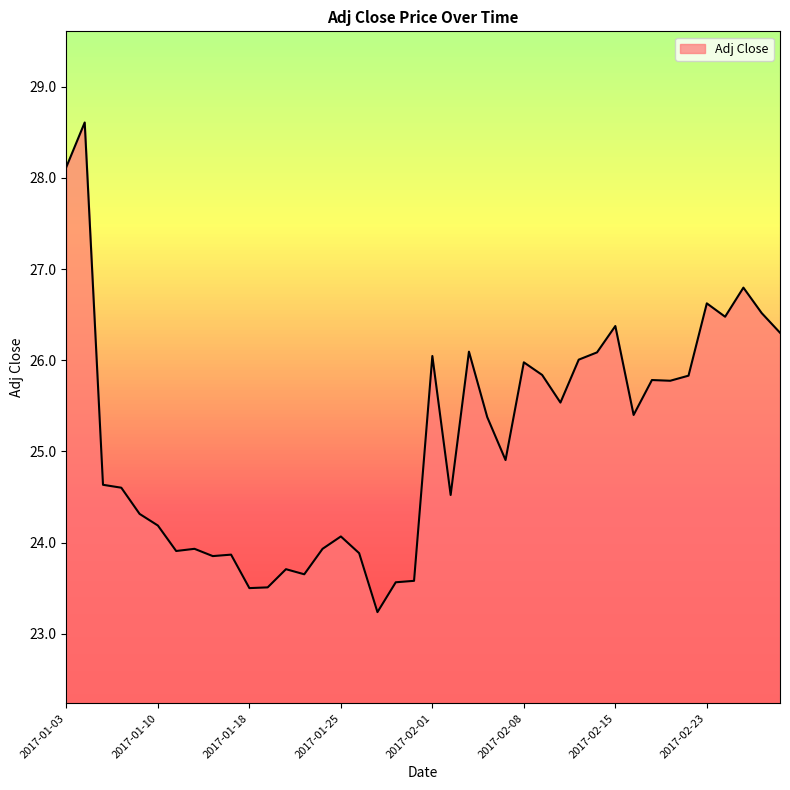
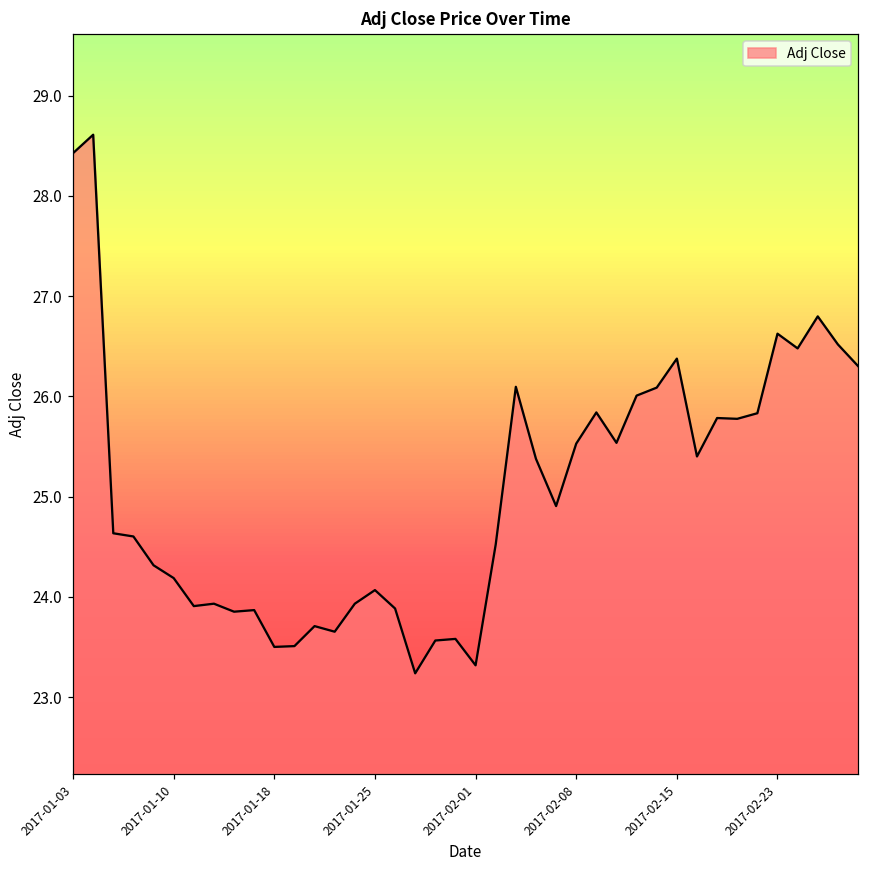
2017-01-03: 28.1 -> 28.4
2017-02-01: 26.0 -> 23.3
2017-02-08: 26.0 -> 25.5
